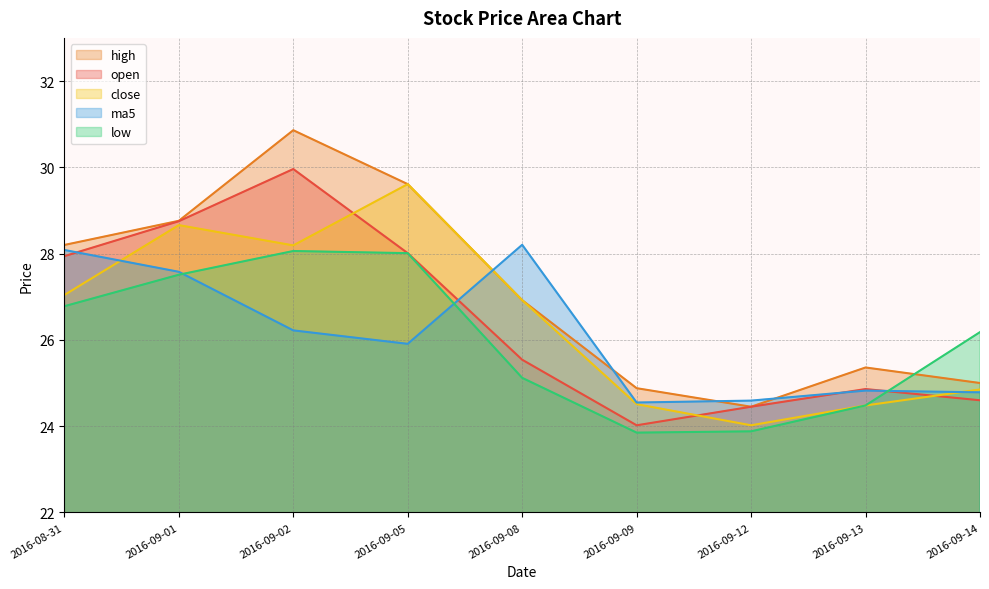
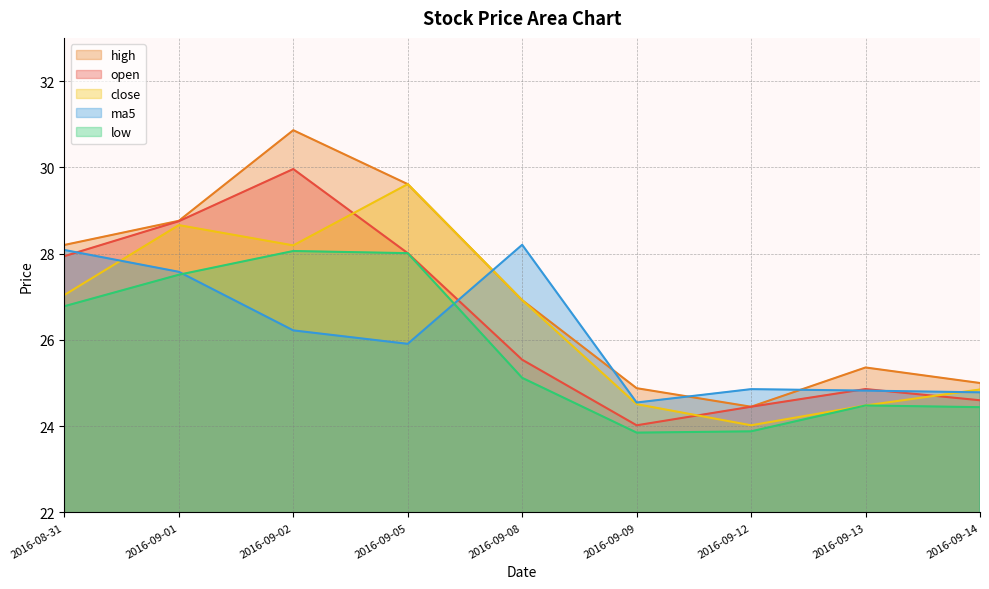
ma5, 2016-09-12: 24.6 -> 24.9
low, 2016-09-14: 26.2 -> 24.4
